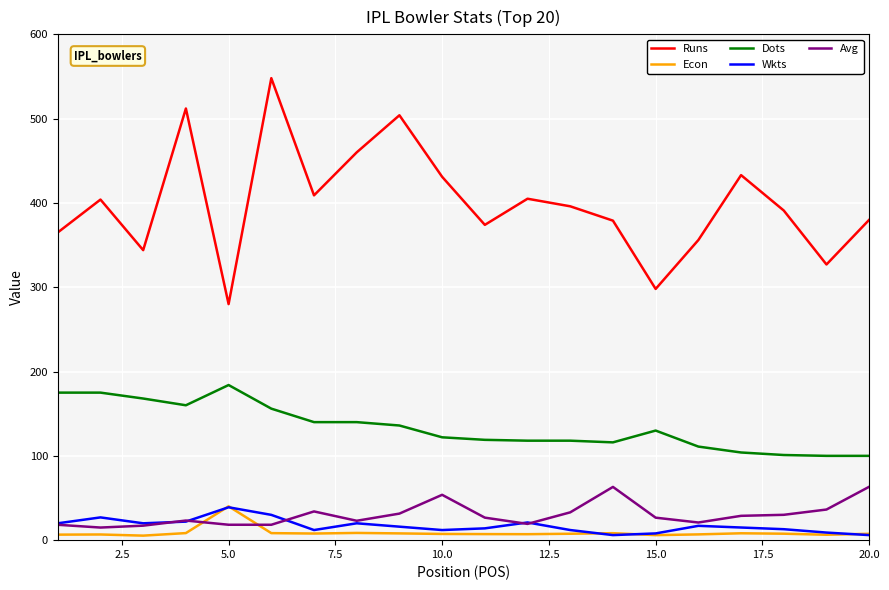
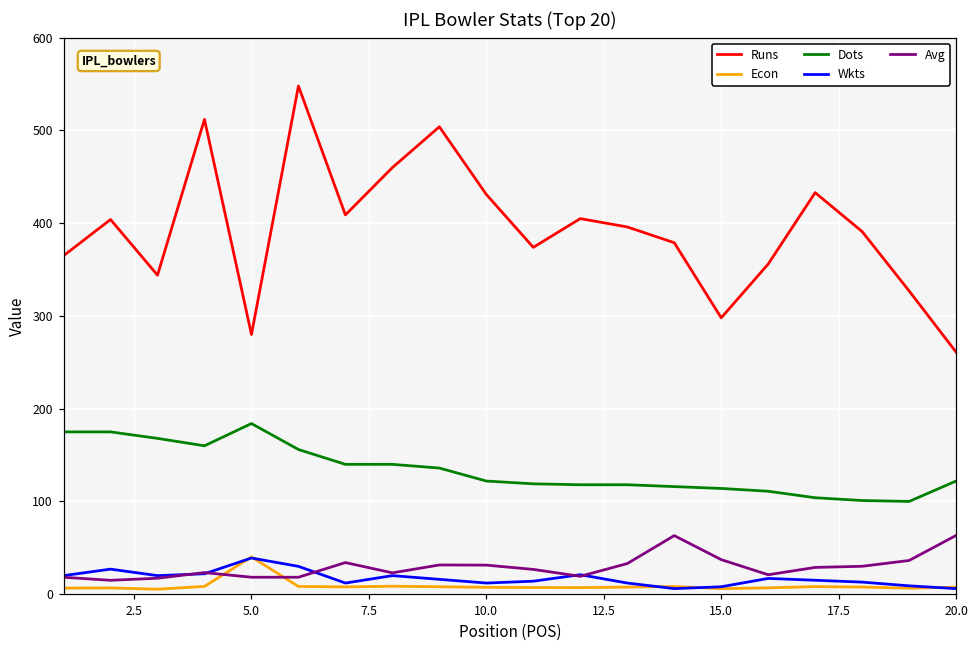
Avg, 10.0: 50 -> 30
Dots, 15.0: 130 -> 110
Avg, 15.0: 30 -> 40
Runs, 20.0: 380 -> 260
Dots, 20.0: 100 -> 120
